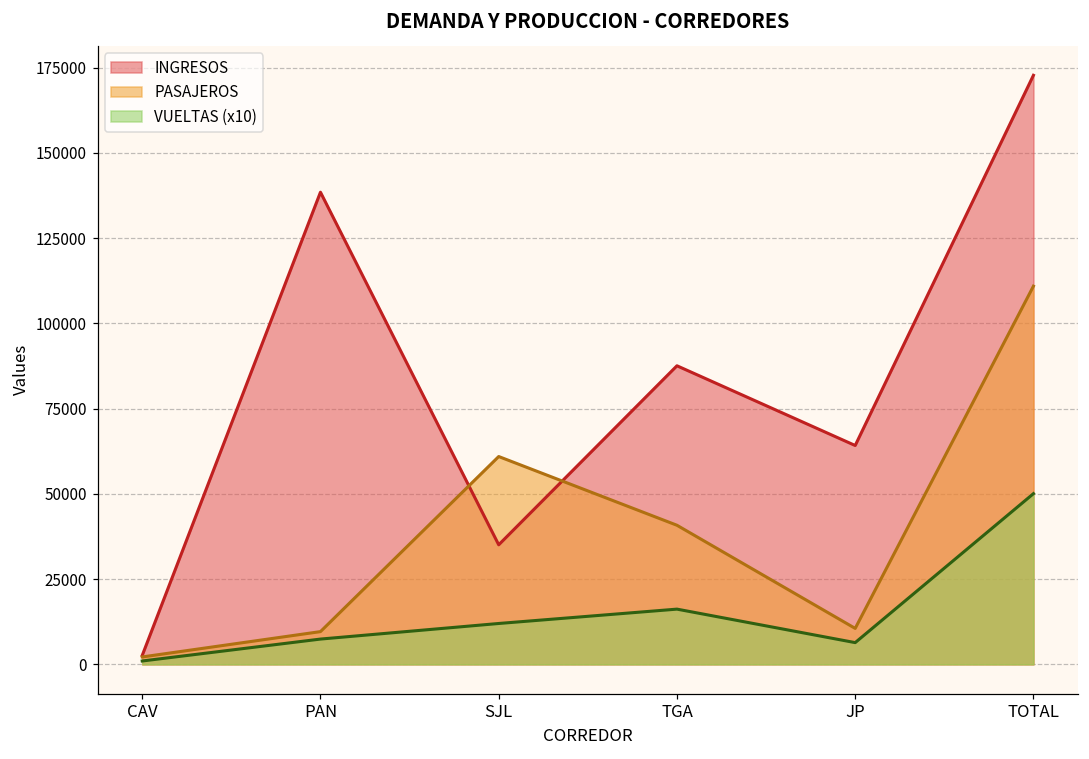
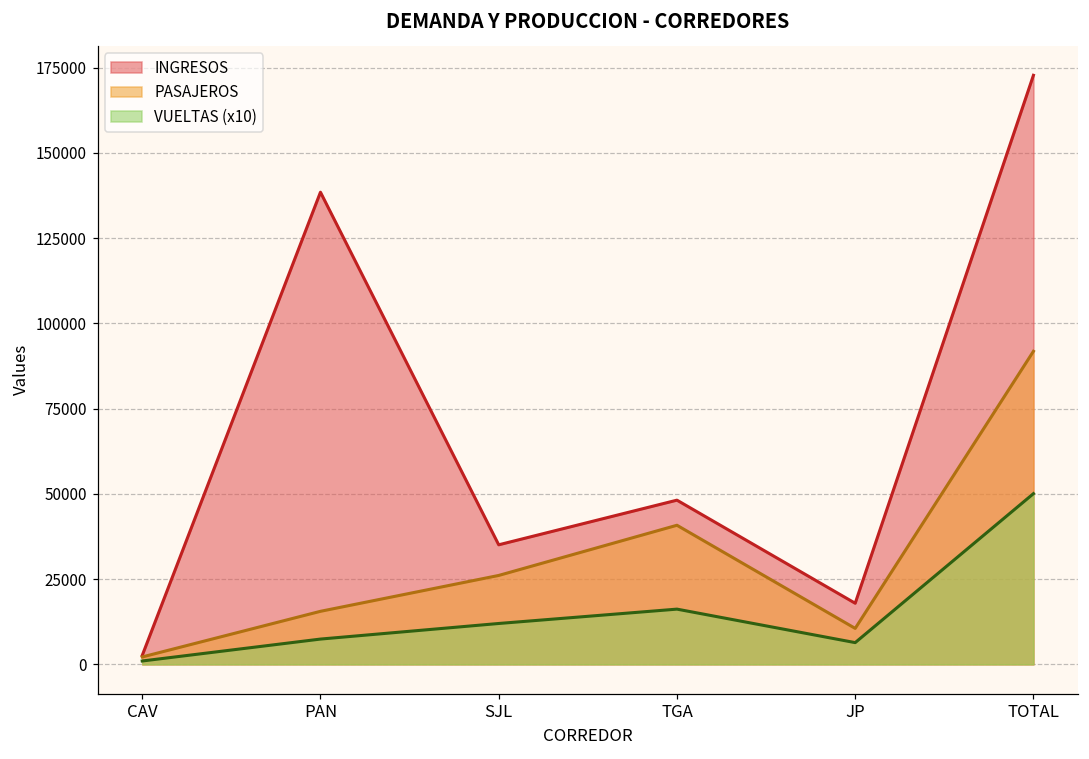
PASAJEROS, PAN: 10000 -> 16000
PASAJEROS, SJL: 61000 -> 26000
INGRESOS, TGA: 88000 -> 48000
INGRESOS, JP: 64000 -> 18000
PASAJEROS, TOTAL: 111000 -> 92000
